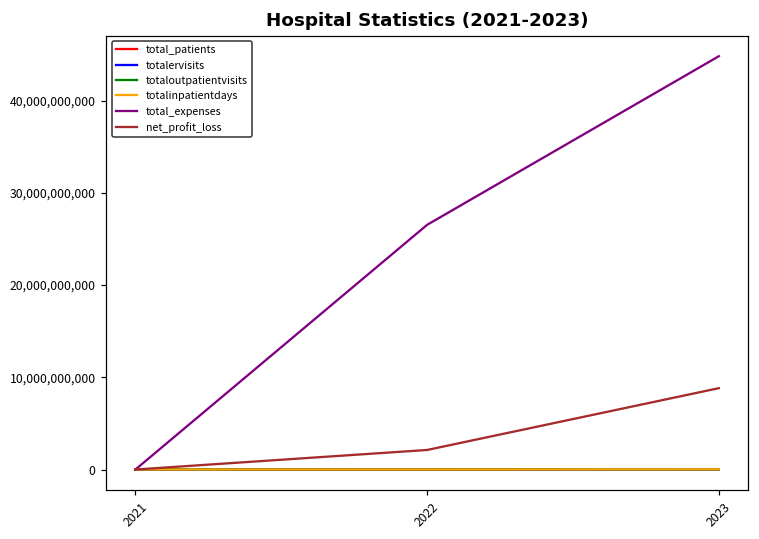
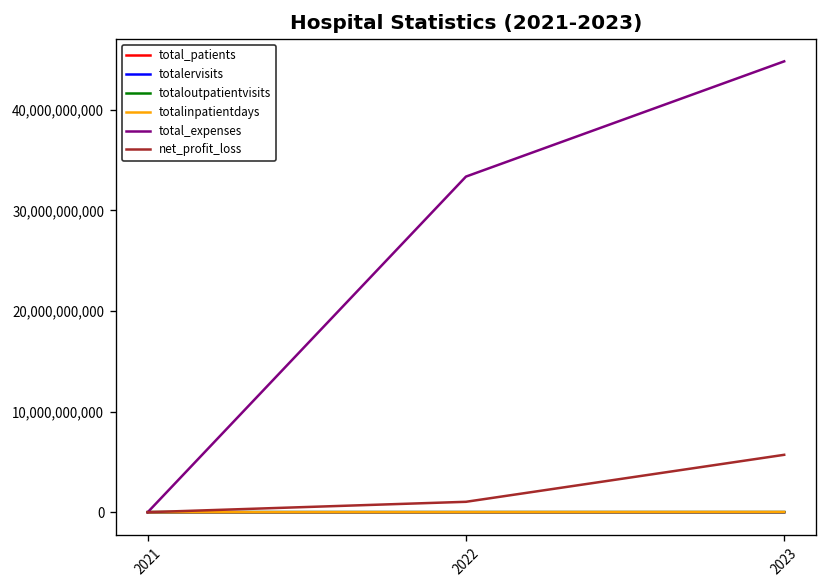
total_expenses, 2022: 27,000,000,000 -> 33,000,000,000
net_profit_loss, 2022: 2,000,000,000 -> 1,000,000,000
net_profit_loss, 2023: 9,000,000,000 -> 6,000,000,000
